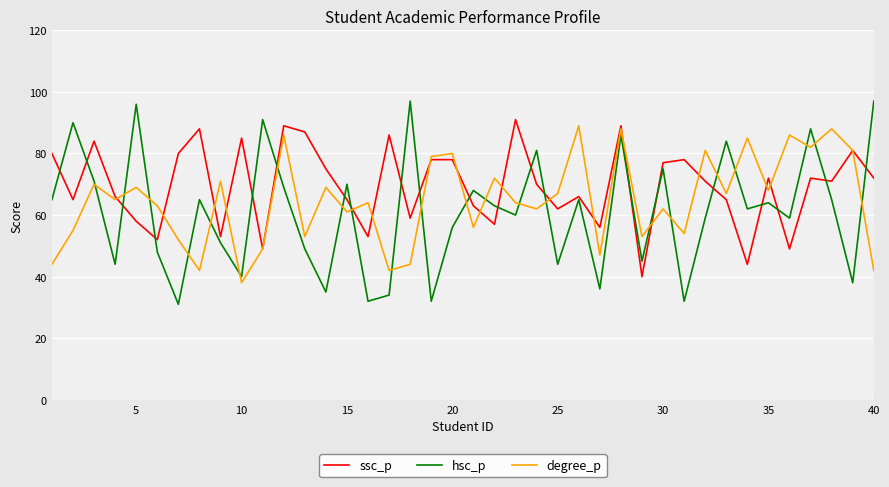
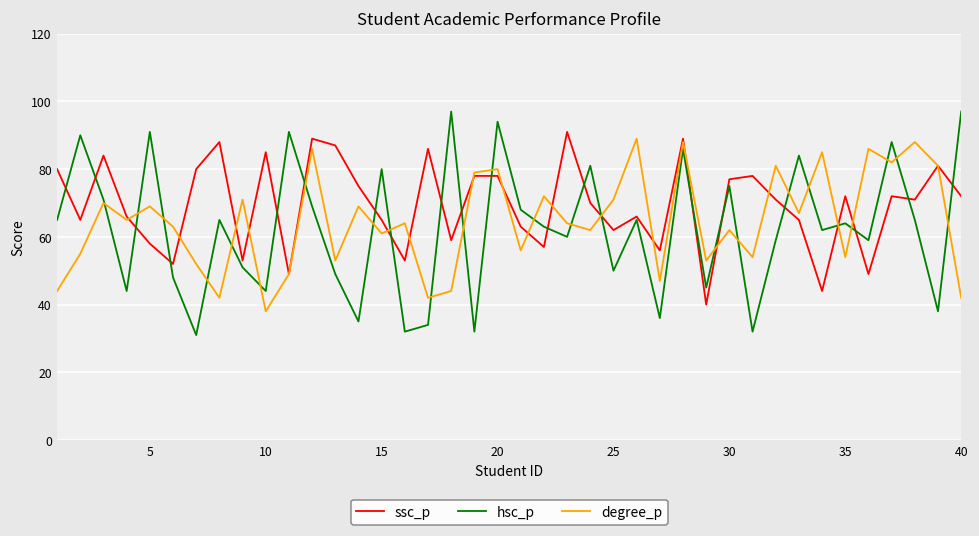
hsc_p, 5: 96 -> 91
hsc_p, 10: 40 -> 44
hsc_p, 15: 70 -> 80
hsc_p, 20: 56 -> 94
hsc_p, 25: 44 -> 50
degree_p, 25: 67 -> 71
degree_p, 35: 68 -> 54
